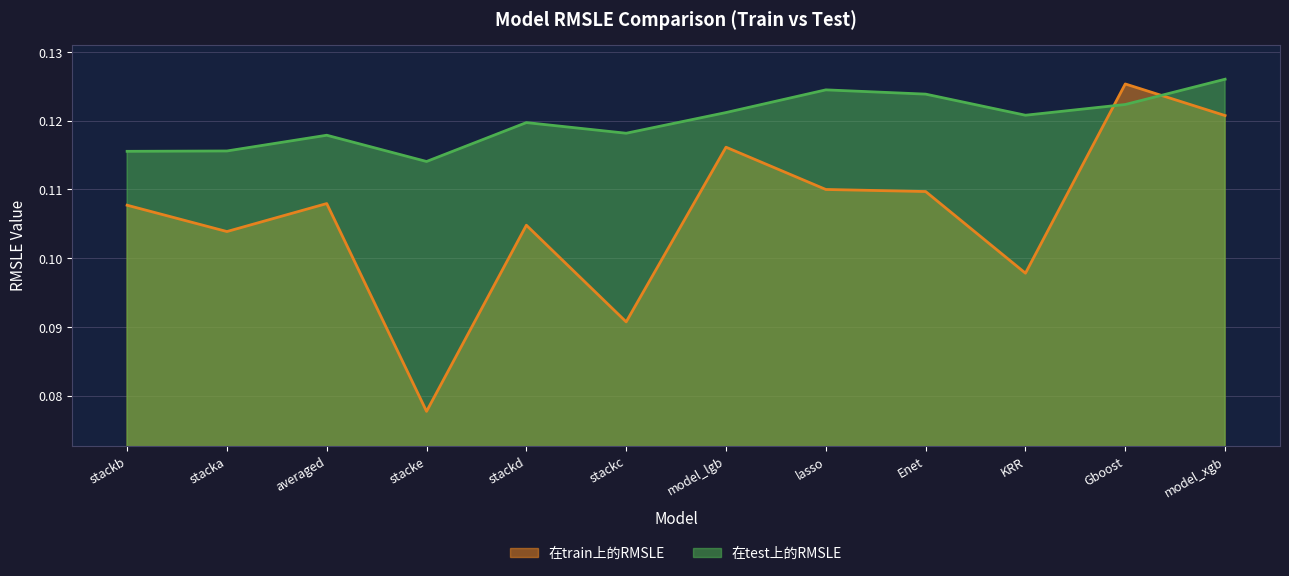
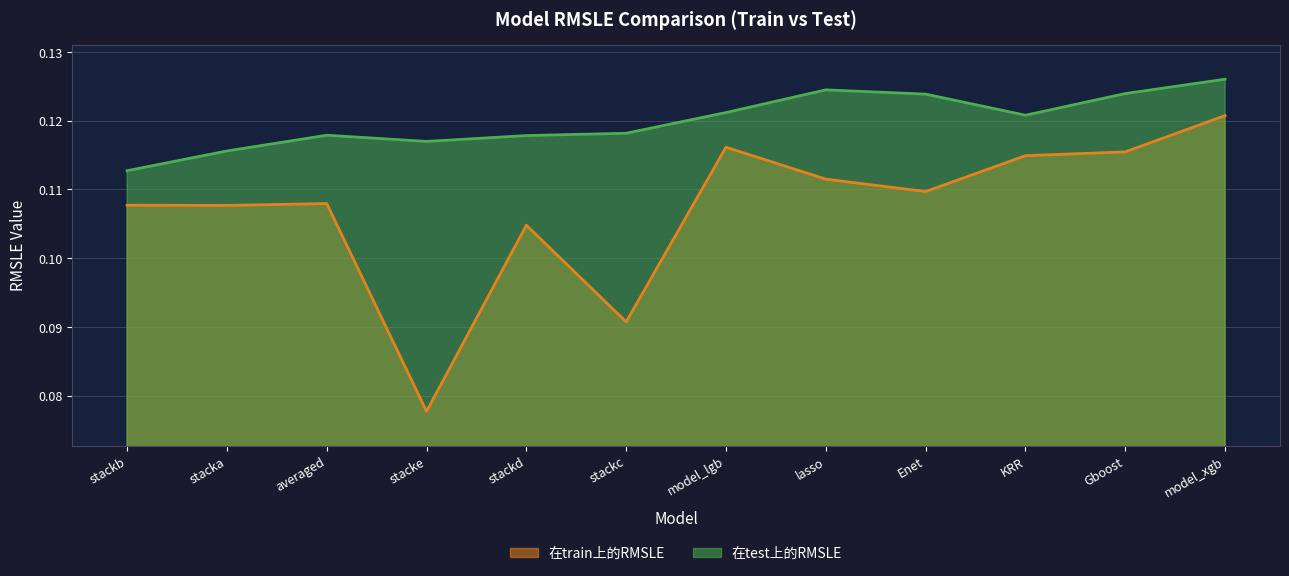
在test上的RMSLE, stackb: 0.116 -> 0.113
在train上的RMSLE, stacka: 0.104 -> 0.108
在test上的RMSLE, stacke: 0.114 -> 0.117
在test上的RMSLE, stackd: 0.120 -> 0.118
在train上的RMSLE, lasso: 0.110 -> 0.112
在train上的RMSLE, KRR: 0.098 -> 0.115
在train上的RMSLE, Gboost: 0.125 -> 0.115
在test上的RMSLE, Gboost: 0.122 -> 0.124
